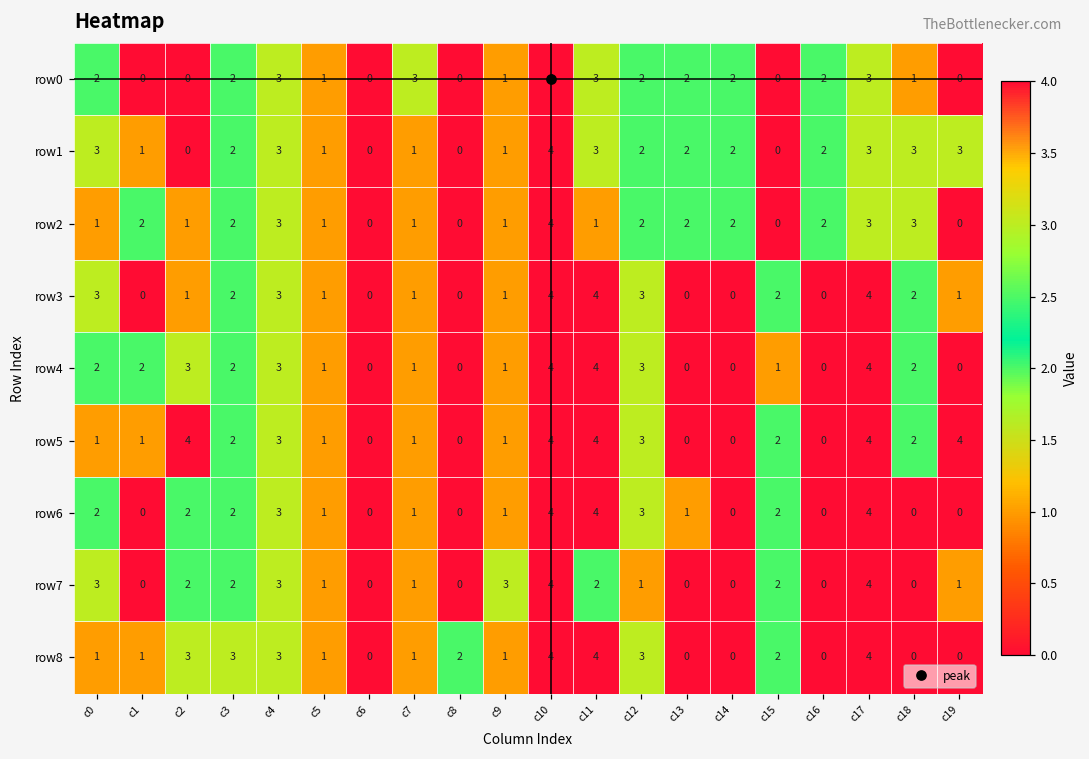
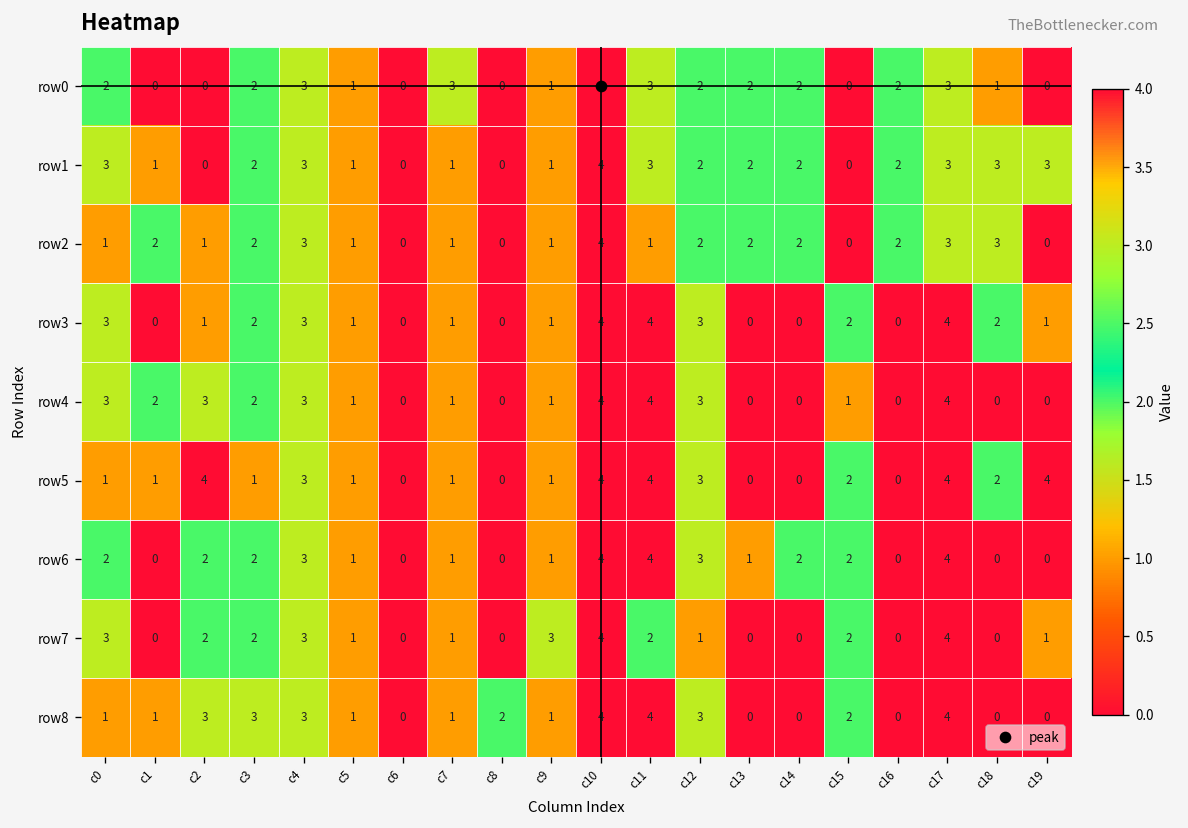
row4, c0: 2 -> 3
row4, c18: 2 -> 0
row5, c3: 2 -> 1
row6, c14: 0 -> 2
